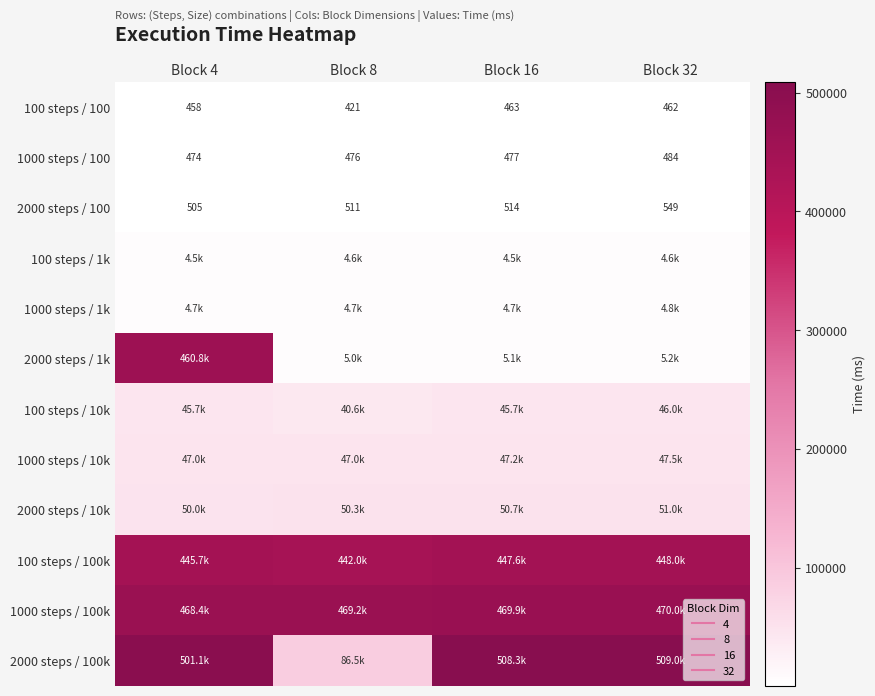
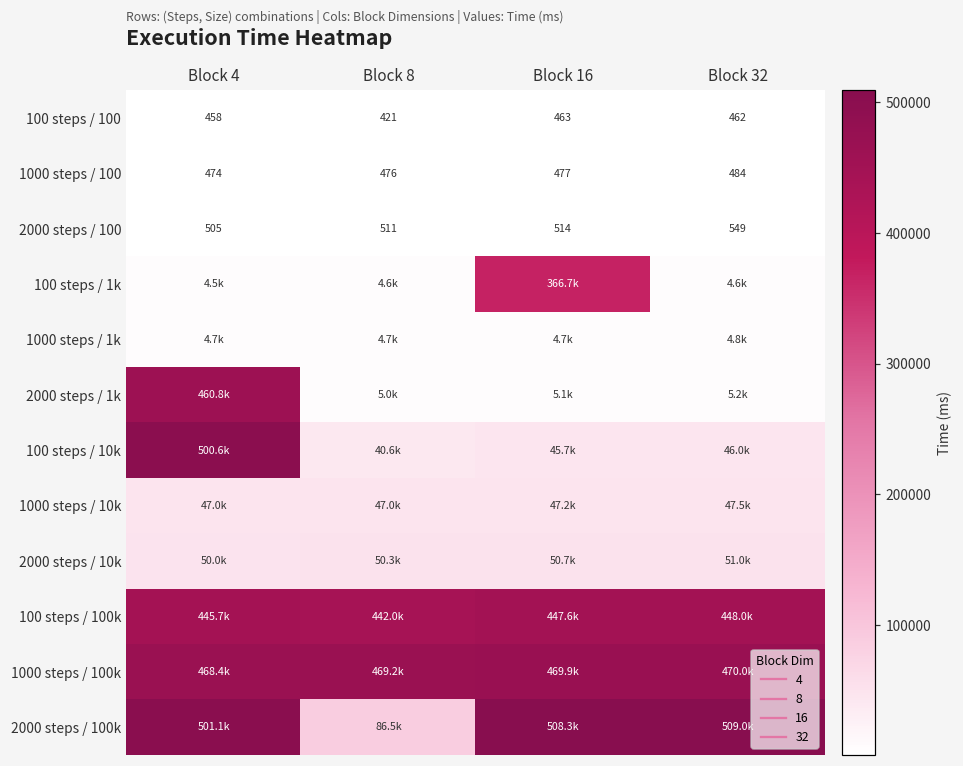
100 steps / 1k, Block 16: 4.5k -> 366.7k
100 steps / 10k, Block 4: 45.7k -> 500.6k
